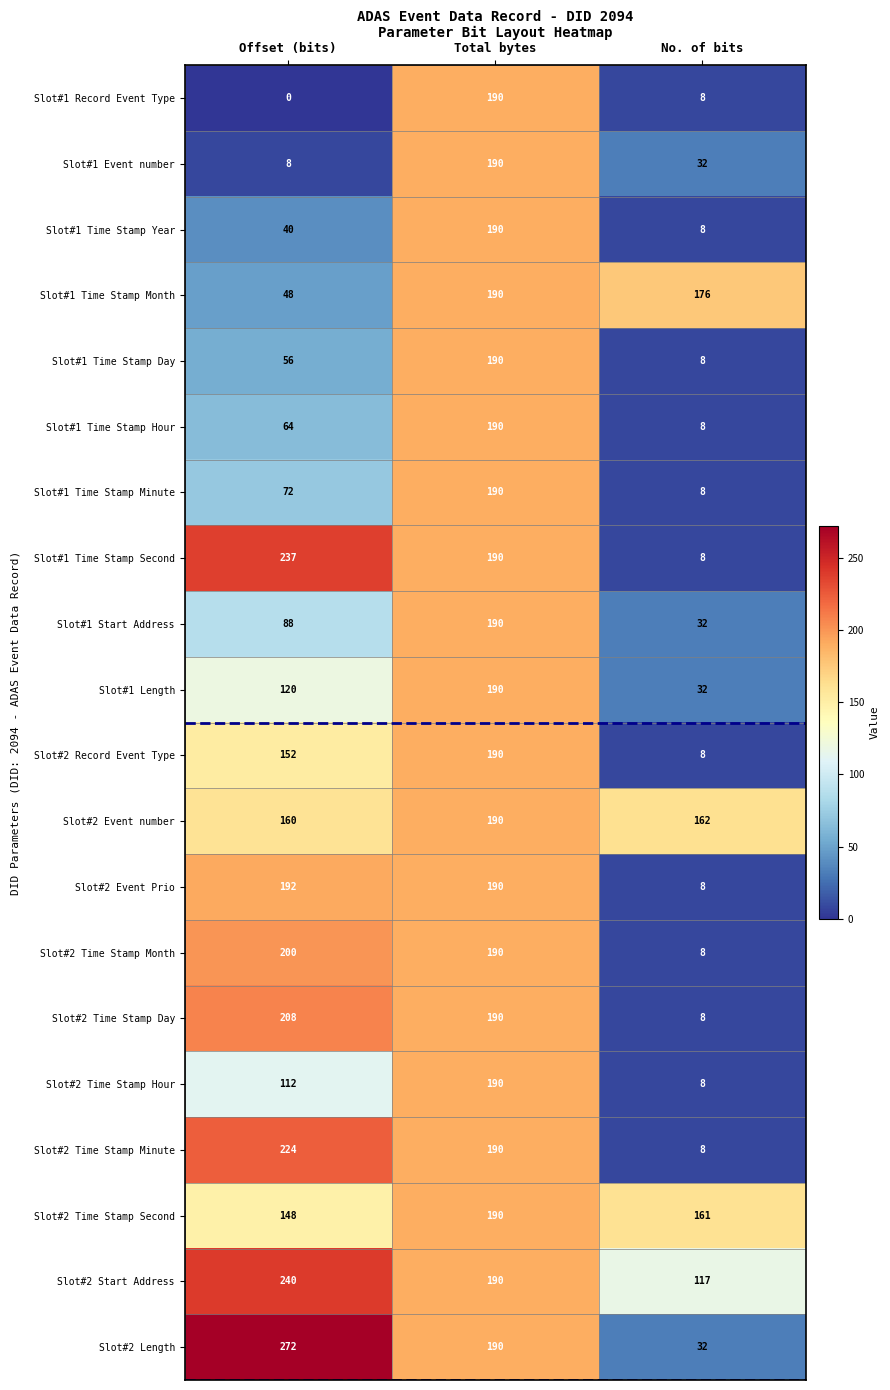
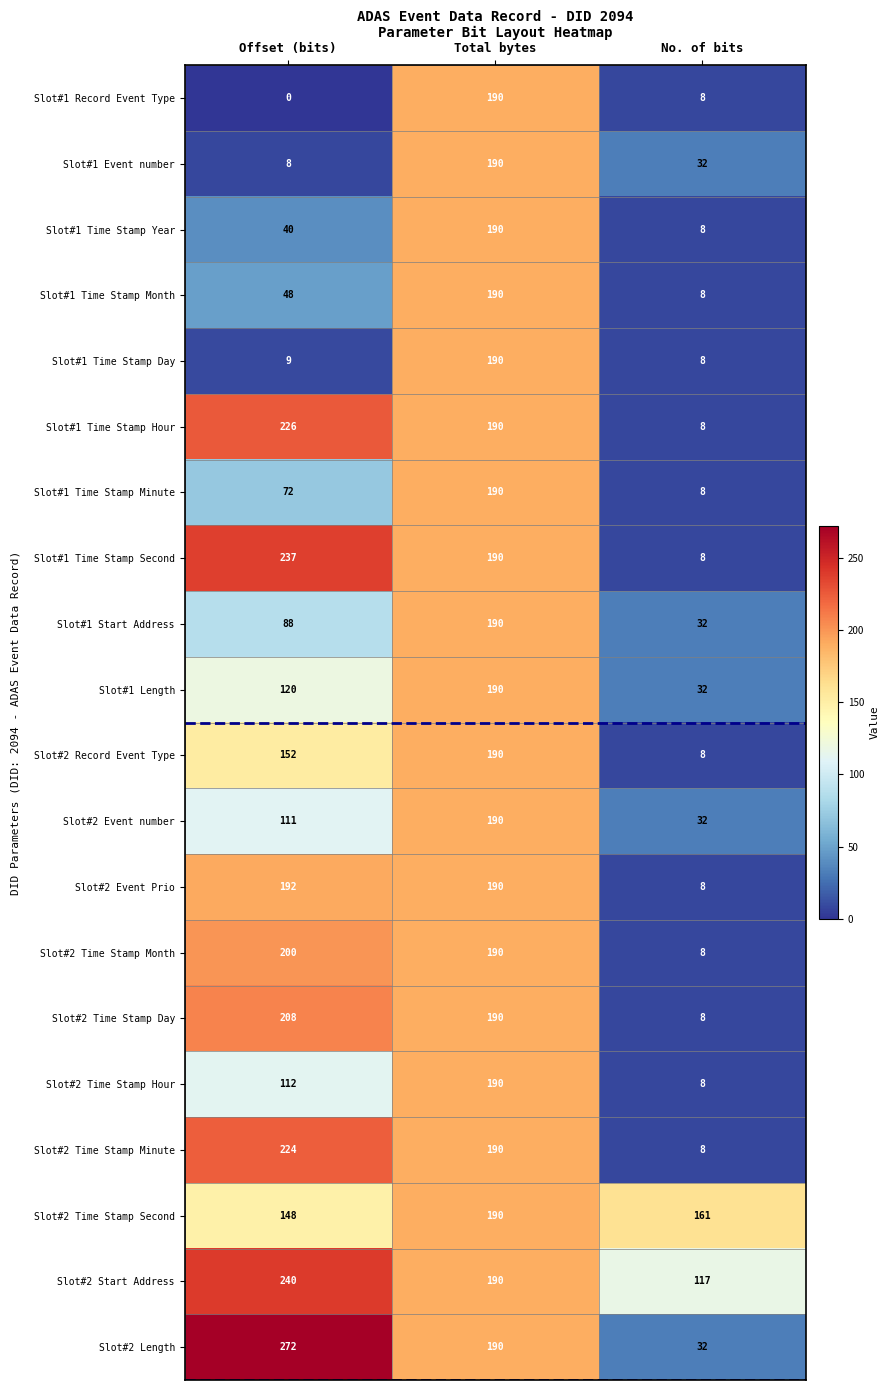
Slot#1 Time Stamp Month, No. of bits: 176 -> 8
Slot#1 Time Stamp Day, Offset (bits): 56 -> 9
Slot#1 Time Stamp Hour, Offset (bits): 64 -> 226
Slot#2 Event number, Offset (bits): 160 -> 111
Slot#2 Event number, No. of bits: 162 -> 32
